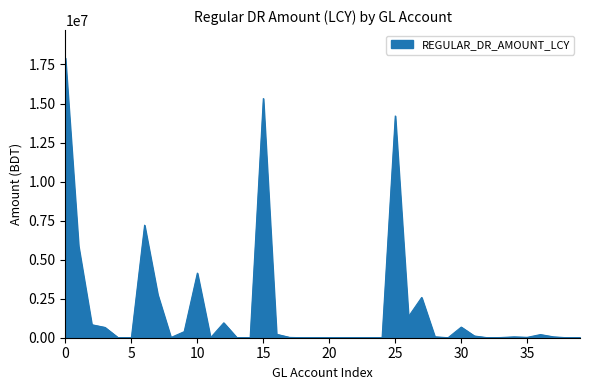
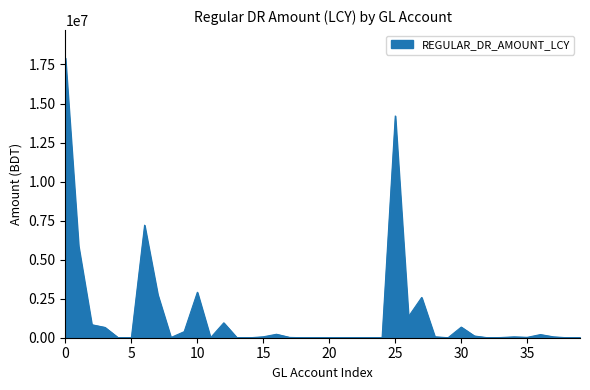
10: 4100000 -> 2900000
15: 15300000 -> 100000
